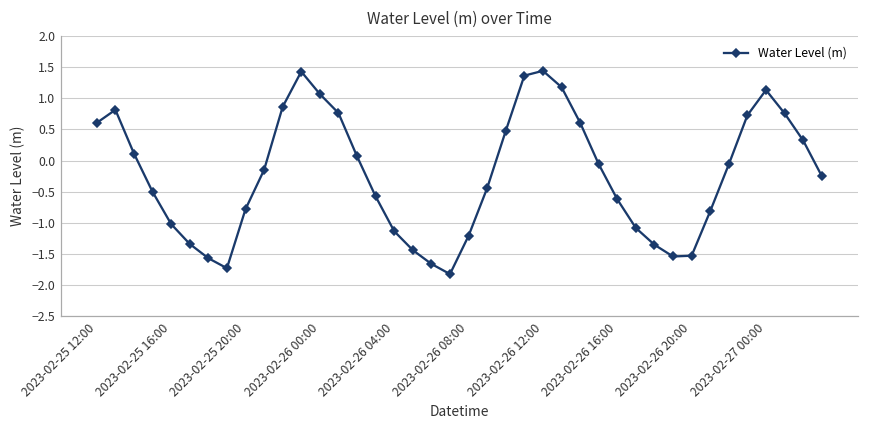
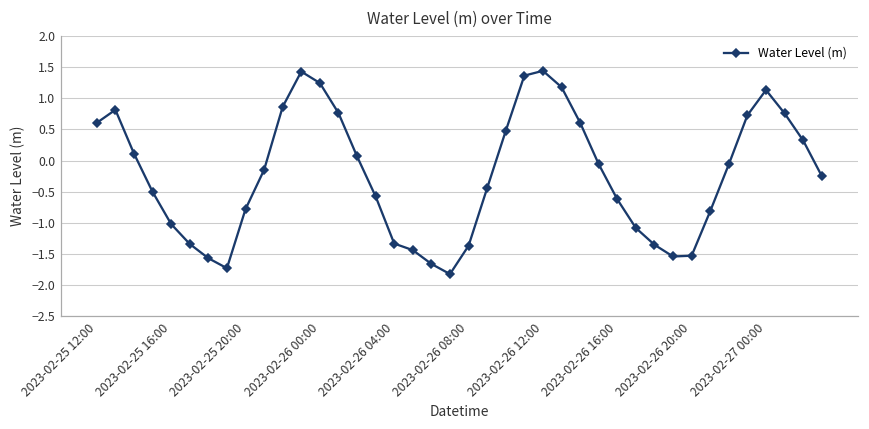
2023-02-26 00:00: 1.1 -> 1.2
2023-02-26 04:00: -1.1 -> -1.3
2023-02-26 08:00: -1.2 -> -1.4
